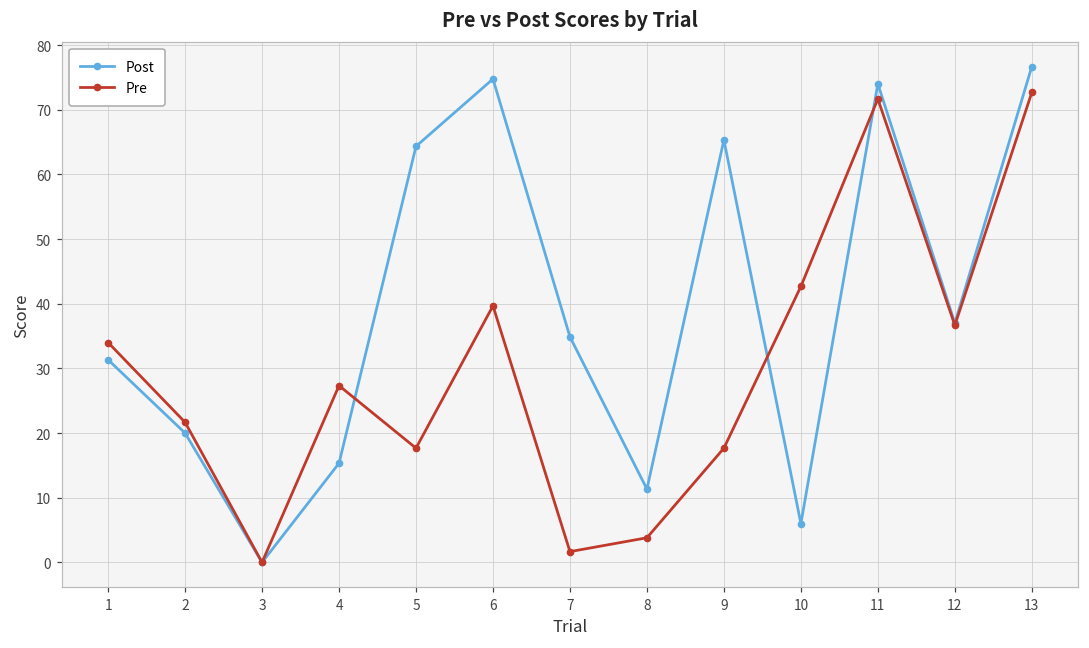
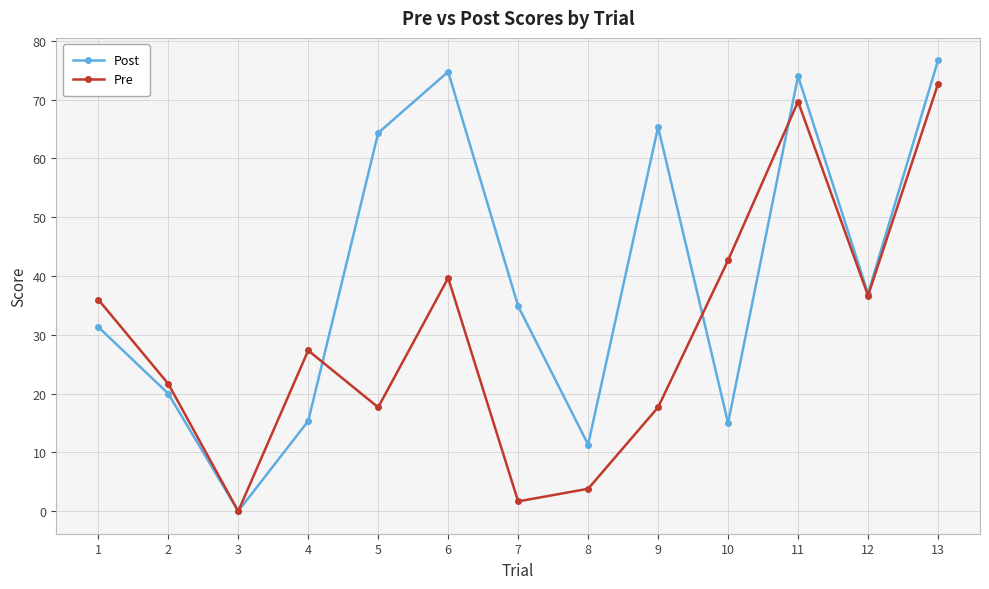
Pre, 1: 34 -> 36
Post, 10: 6 -> 15
Pre, 11: 72 -> 70
